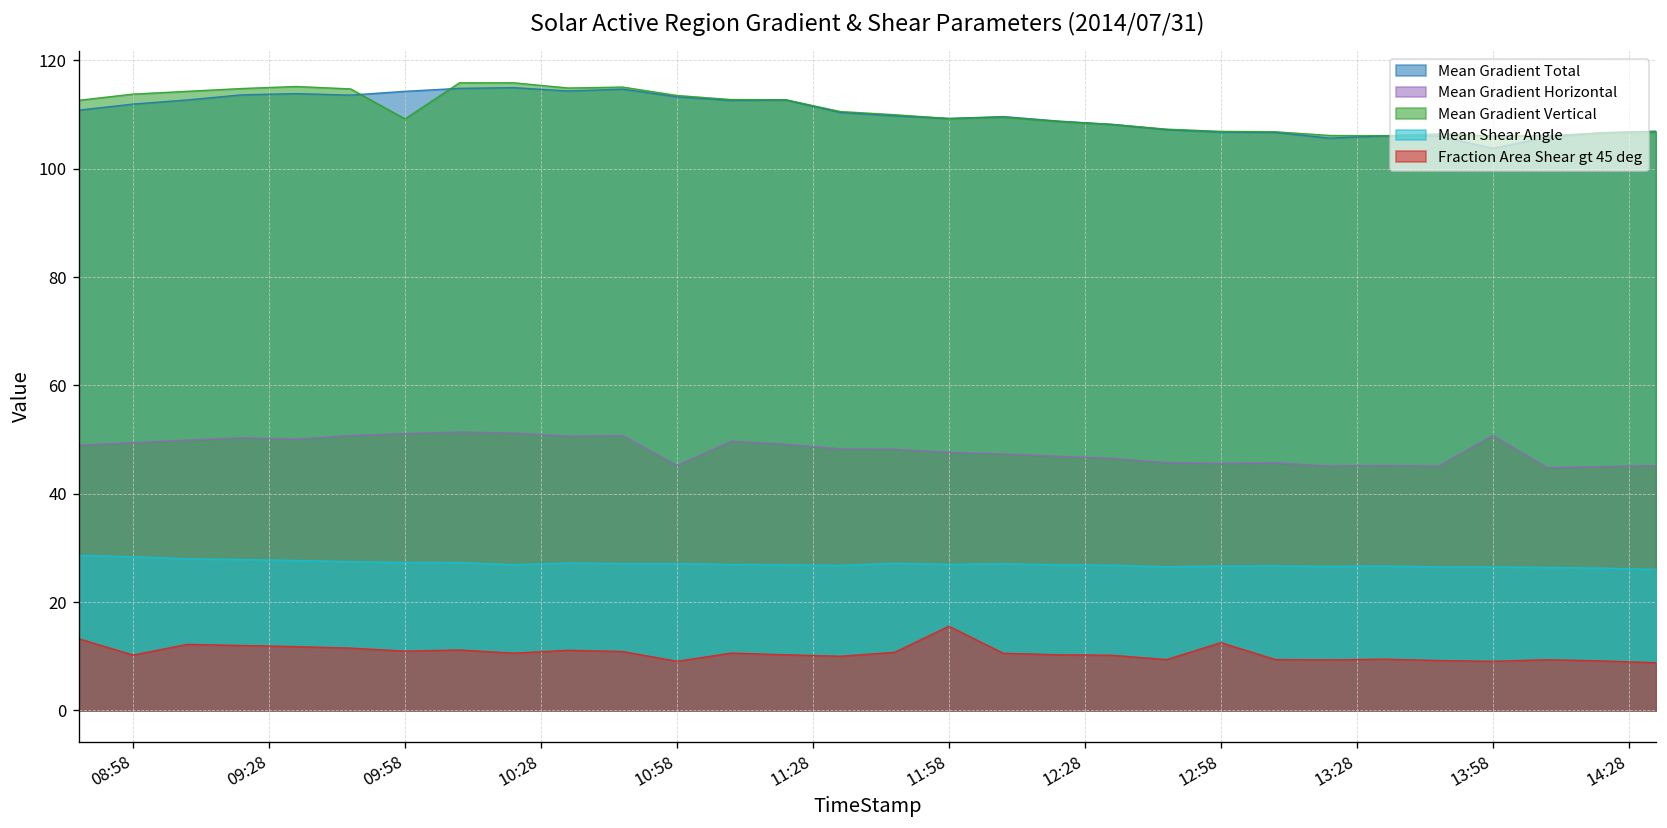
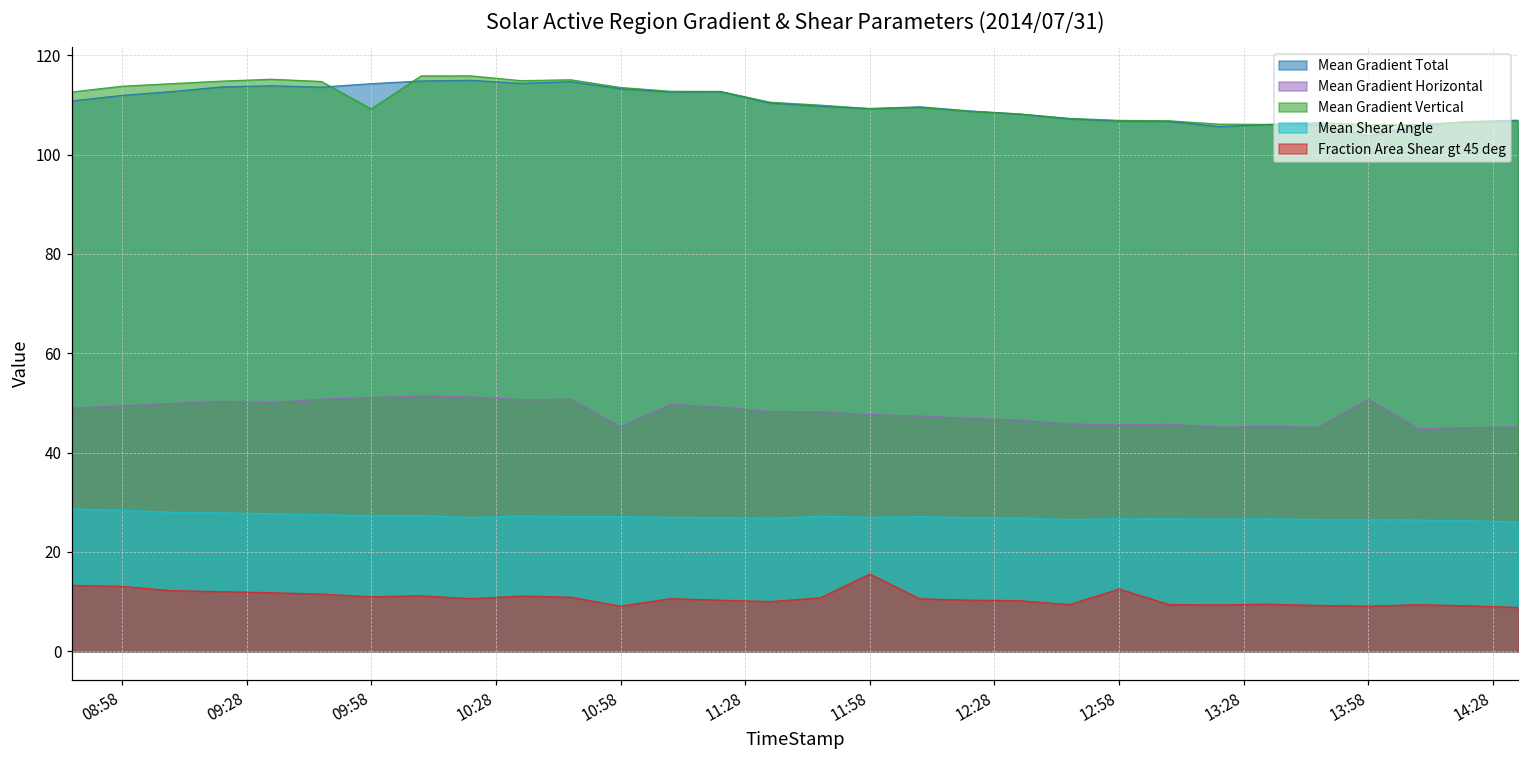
Fraction Area Shear gt 45 deg, 08:58: 10 -> 13
